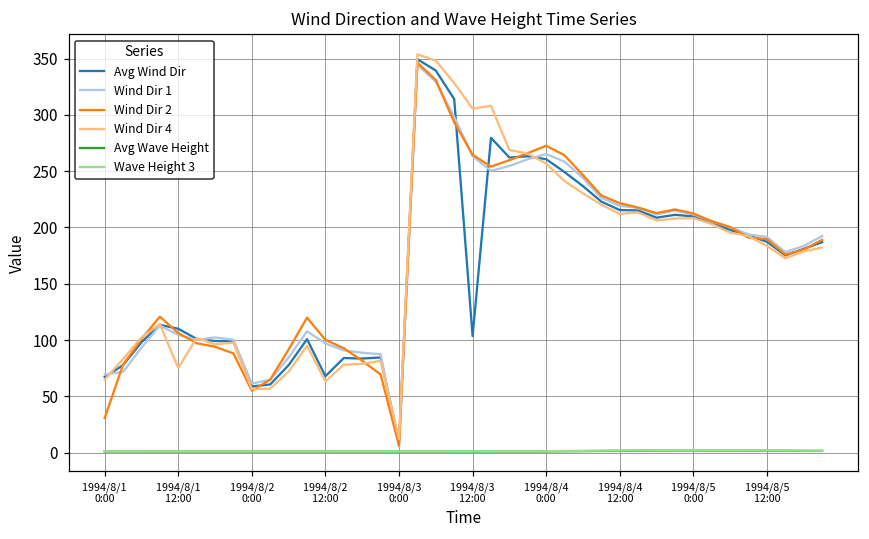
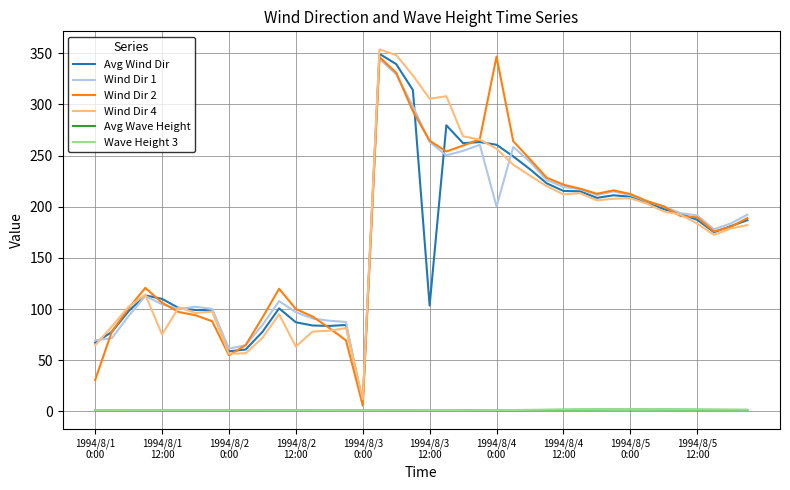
Avg Wind Dir, 1994/8/2 12:00: 68 -> 87
Wind Dir 1, 1994/8/4 0:00: 265 -> 200
Wind Dir 2, 1994/8/4 0:00: 273 -> 347
